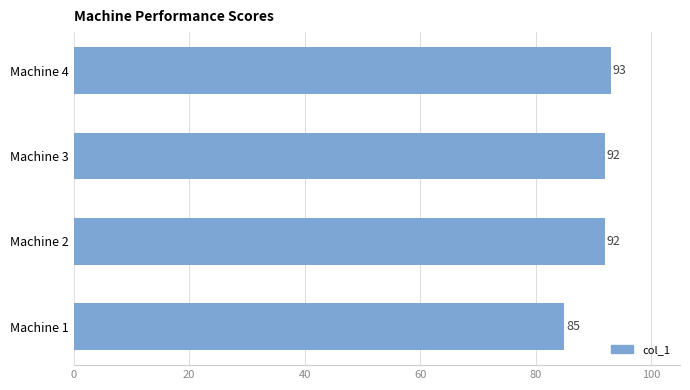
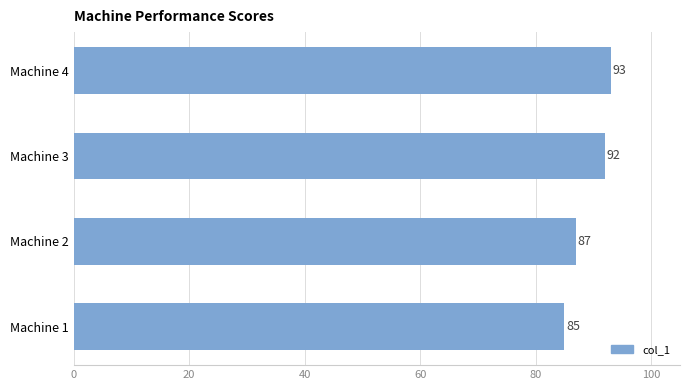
Machine 2: 92 -> 87
